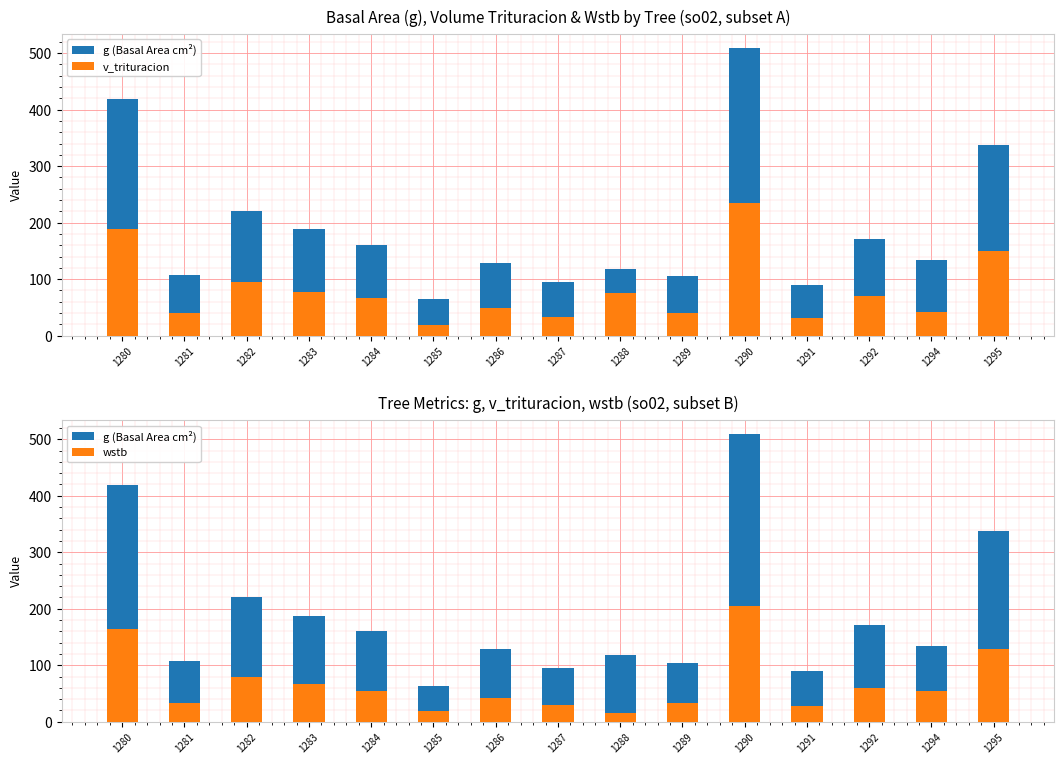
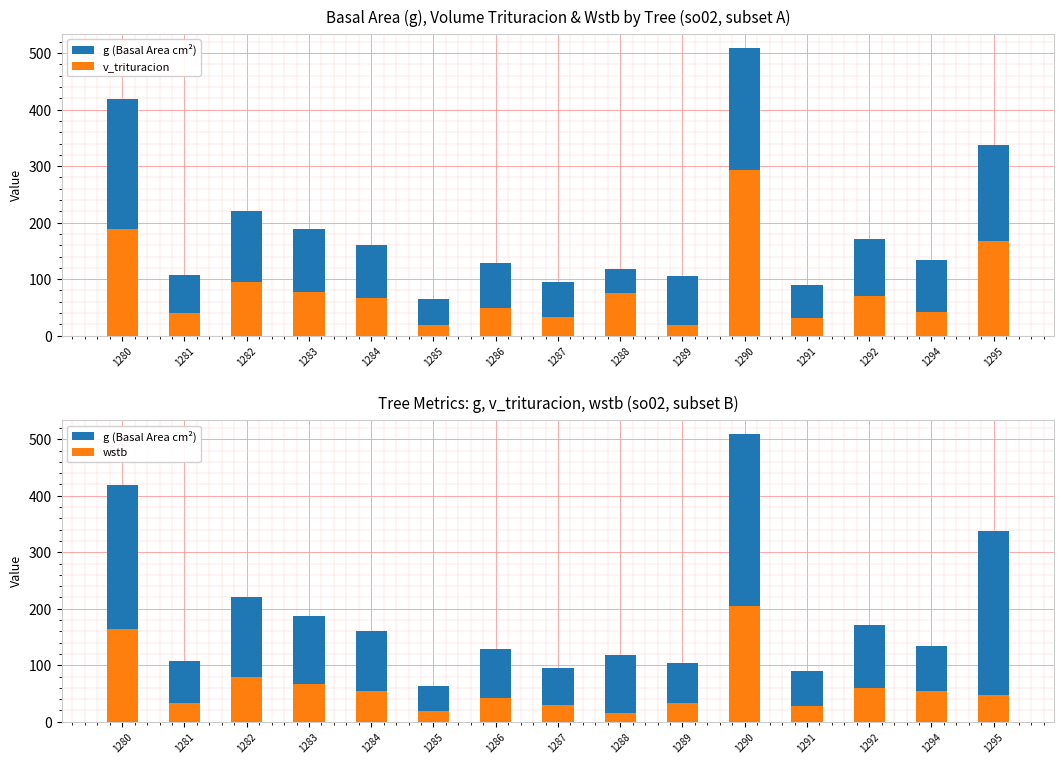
Basal Area (g), Volume Trituracion & Wstb by Tree (so02, subset A), v_trituracion, 1289: 40 -> 20
Basal Area (g), Volume Trituracion & Wstb by Tree (so02, subset A), v_trituracion, 1290: 230 -> 290
Basal Area (g), Volume Trituracion & Wstb by Tree (so02, subset A), v_trituracion, 1295: 150 -> 170
Tree Metrics: g, v_trituracion, wstb (so02, subset B), wstb, 1295: 130 -> 50
